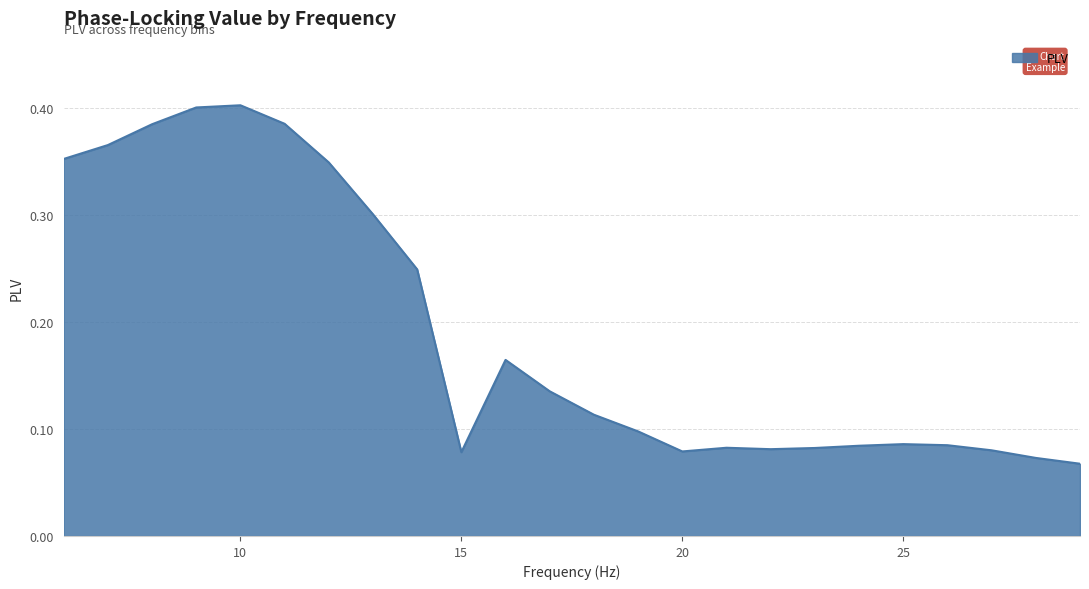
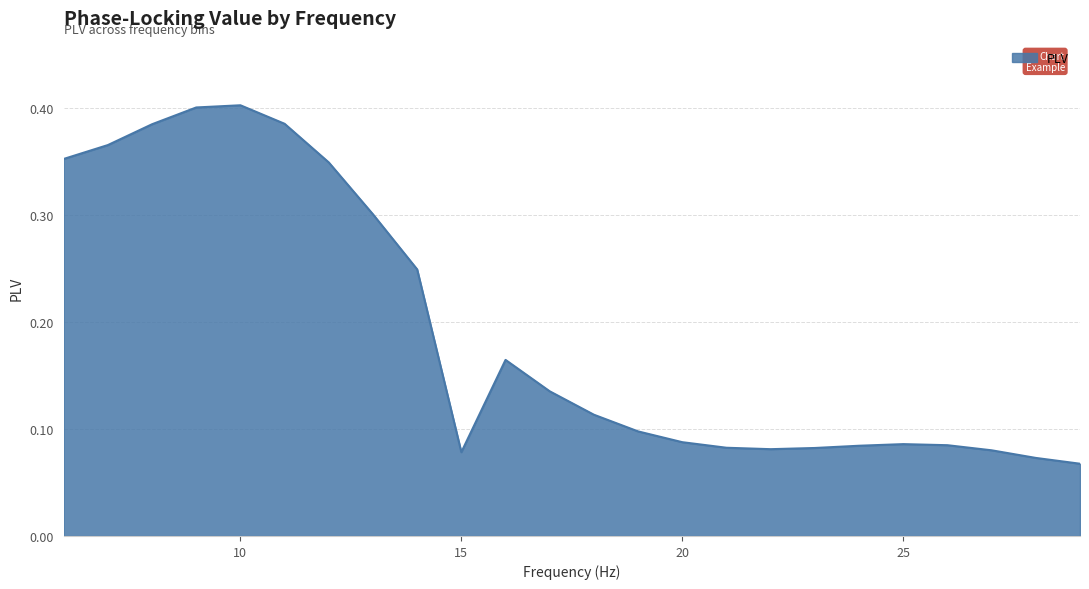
20: 0.079 -> 0.088
